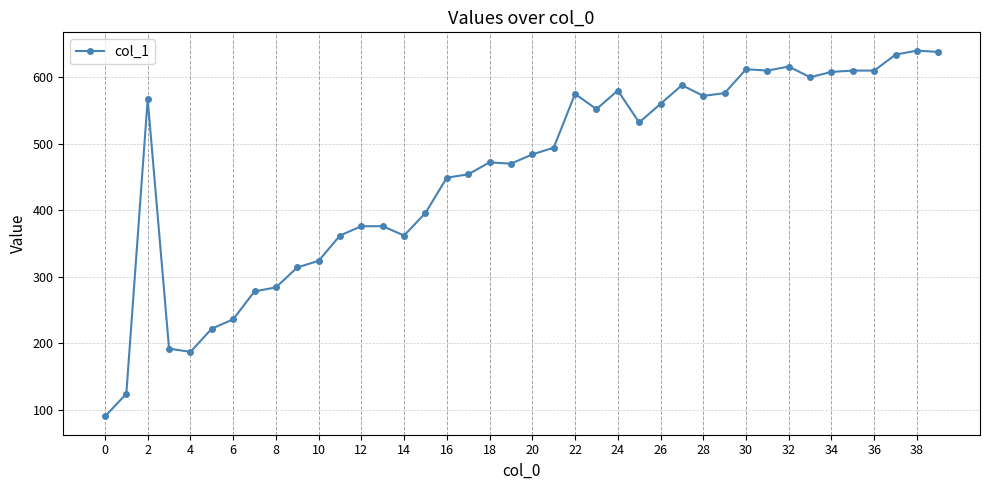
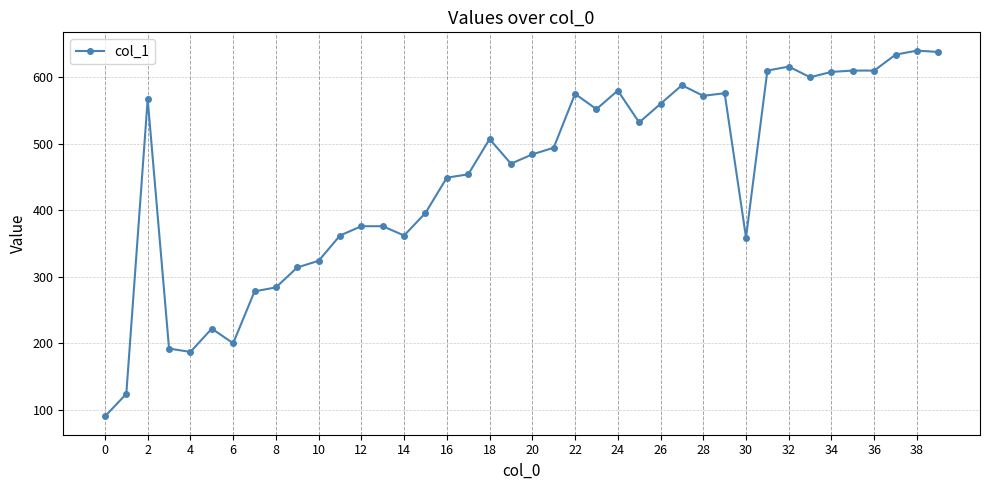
6: 240 -> 200
18: 470 -> 510
30: 610 -> 360
